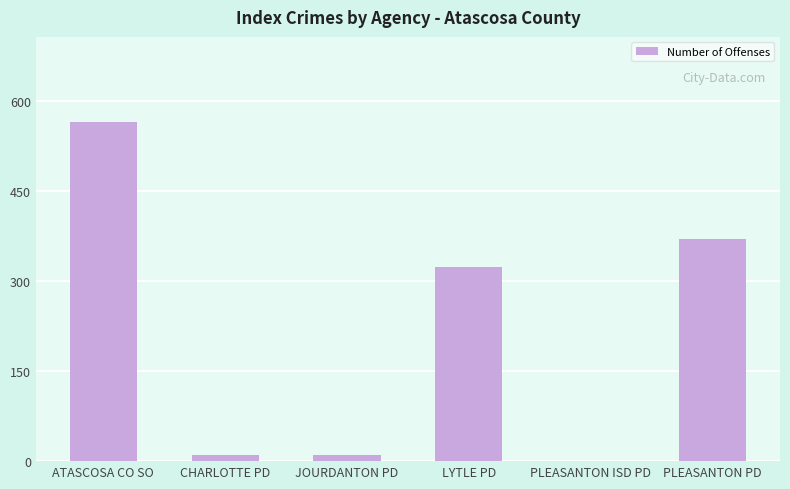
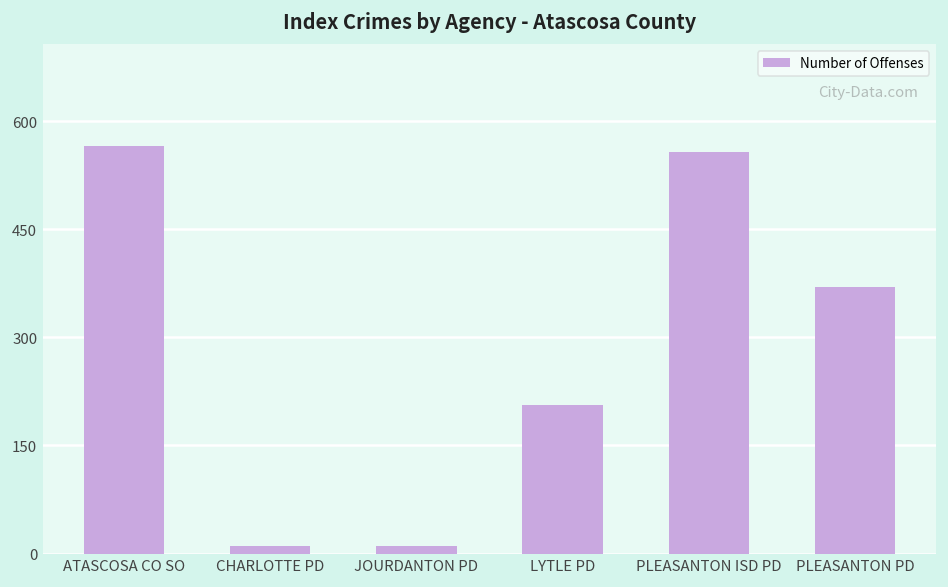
LYTLE PD: 320 -> 210
PLEASANTON ISD PD: 0 -> 560
